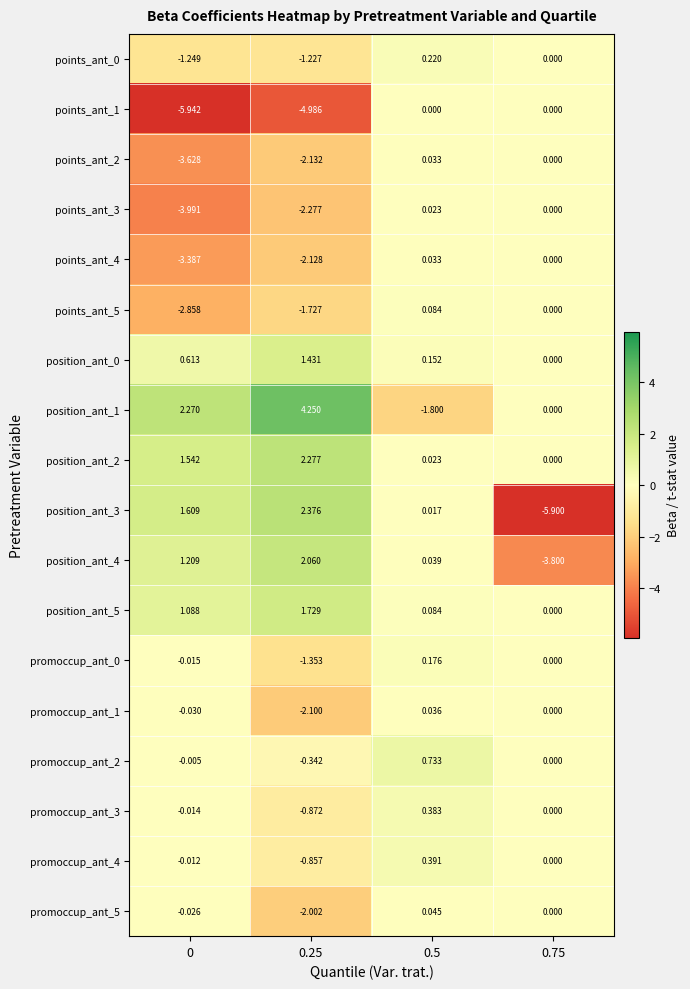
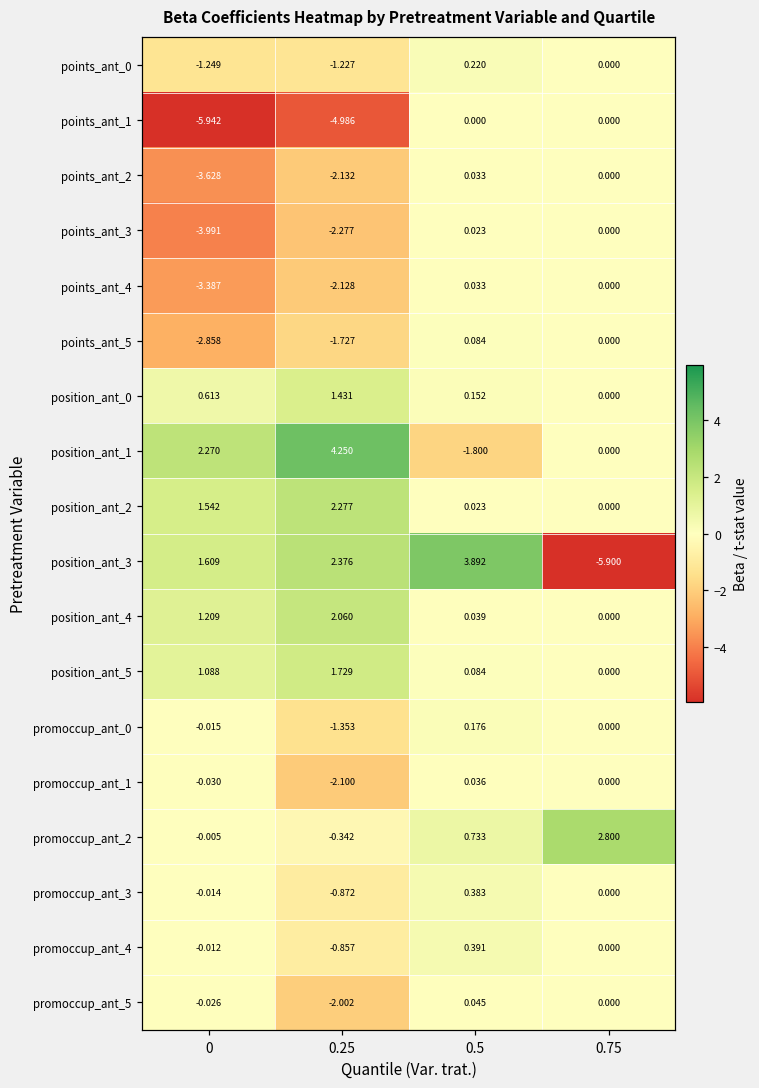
position_ant_3, 0.5: 0.017 -> 3.892
position_ant_4, 0.75: -3.800 -> 0.000
promoccup_ant_2, 0.75: 0.000 -> 2.800
